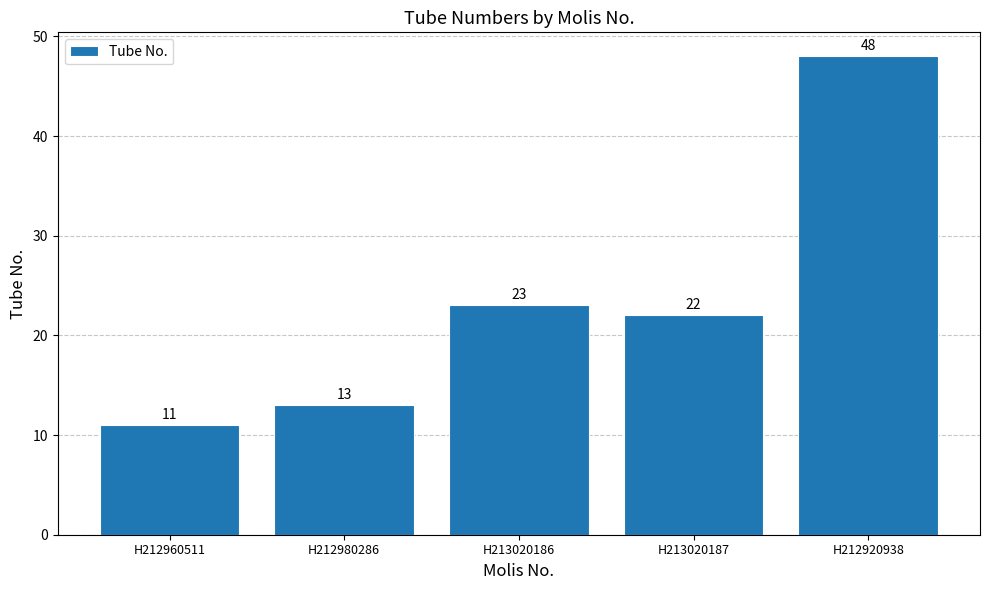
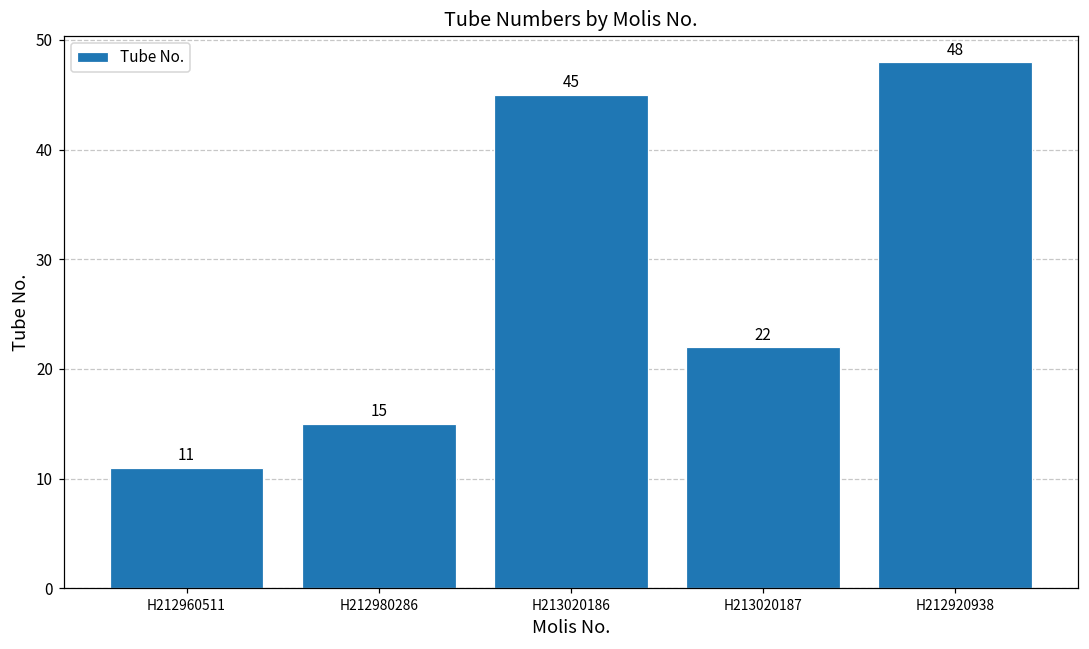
H212980286: 13 -> 15
H213020186: 23 -> 45
